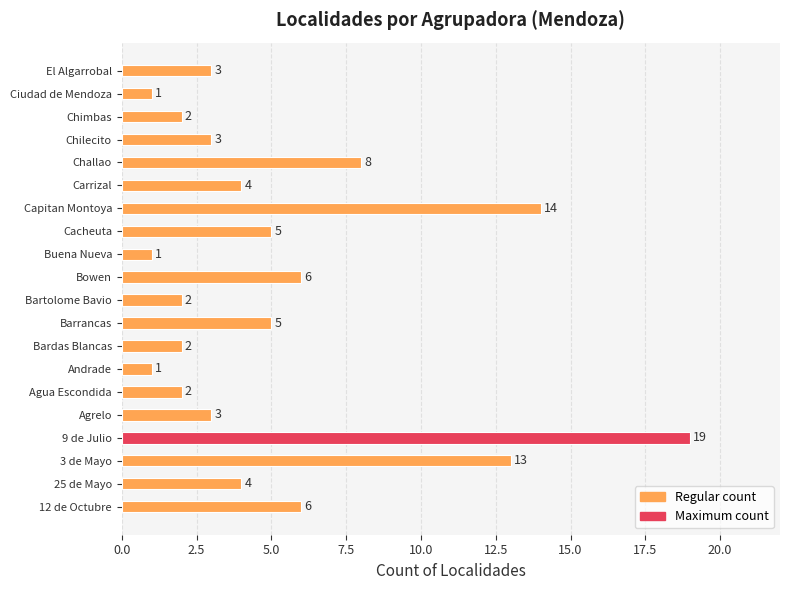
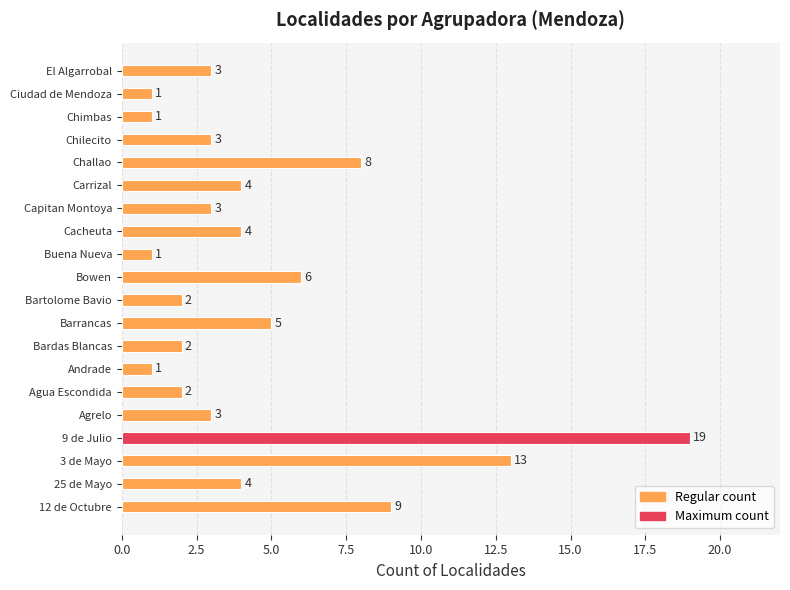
Chimbas: 2 -> 1
Capitan Montoya: 14 -> 3
Cacheuta: 5 -> 4
12 de Octubre: 6 -> 9
